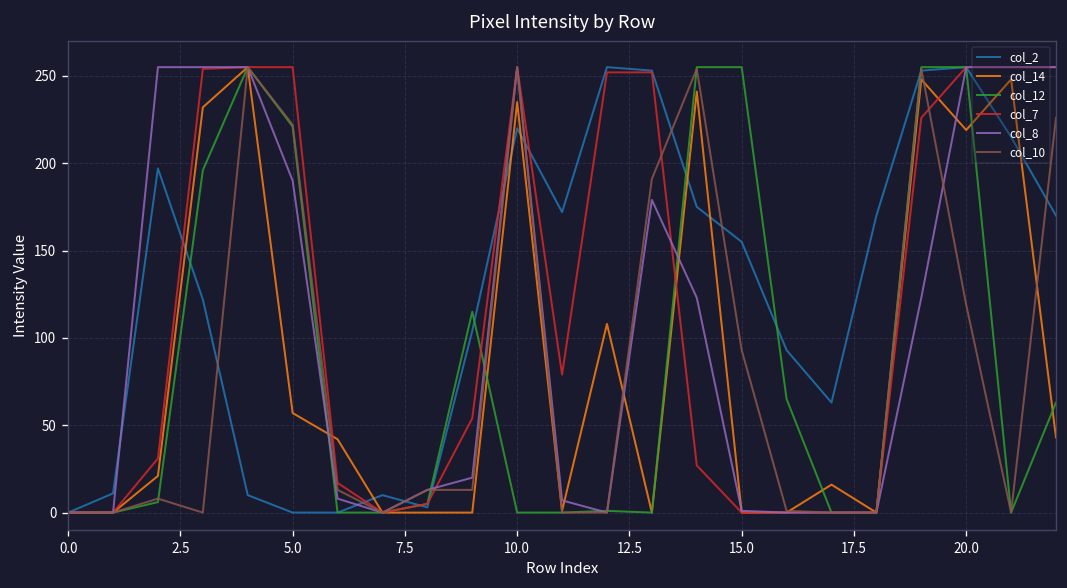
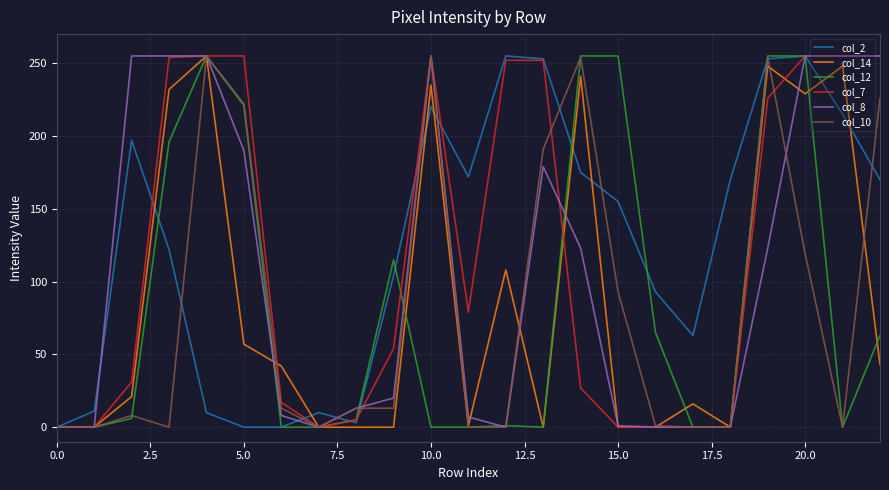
col_14, 20.0: 219 -> 229
